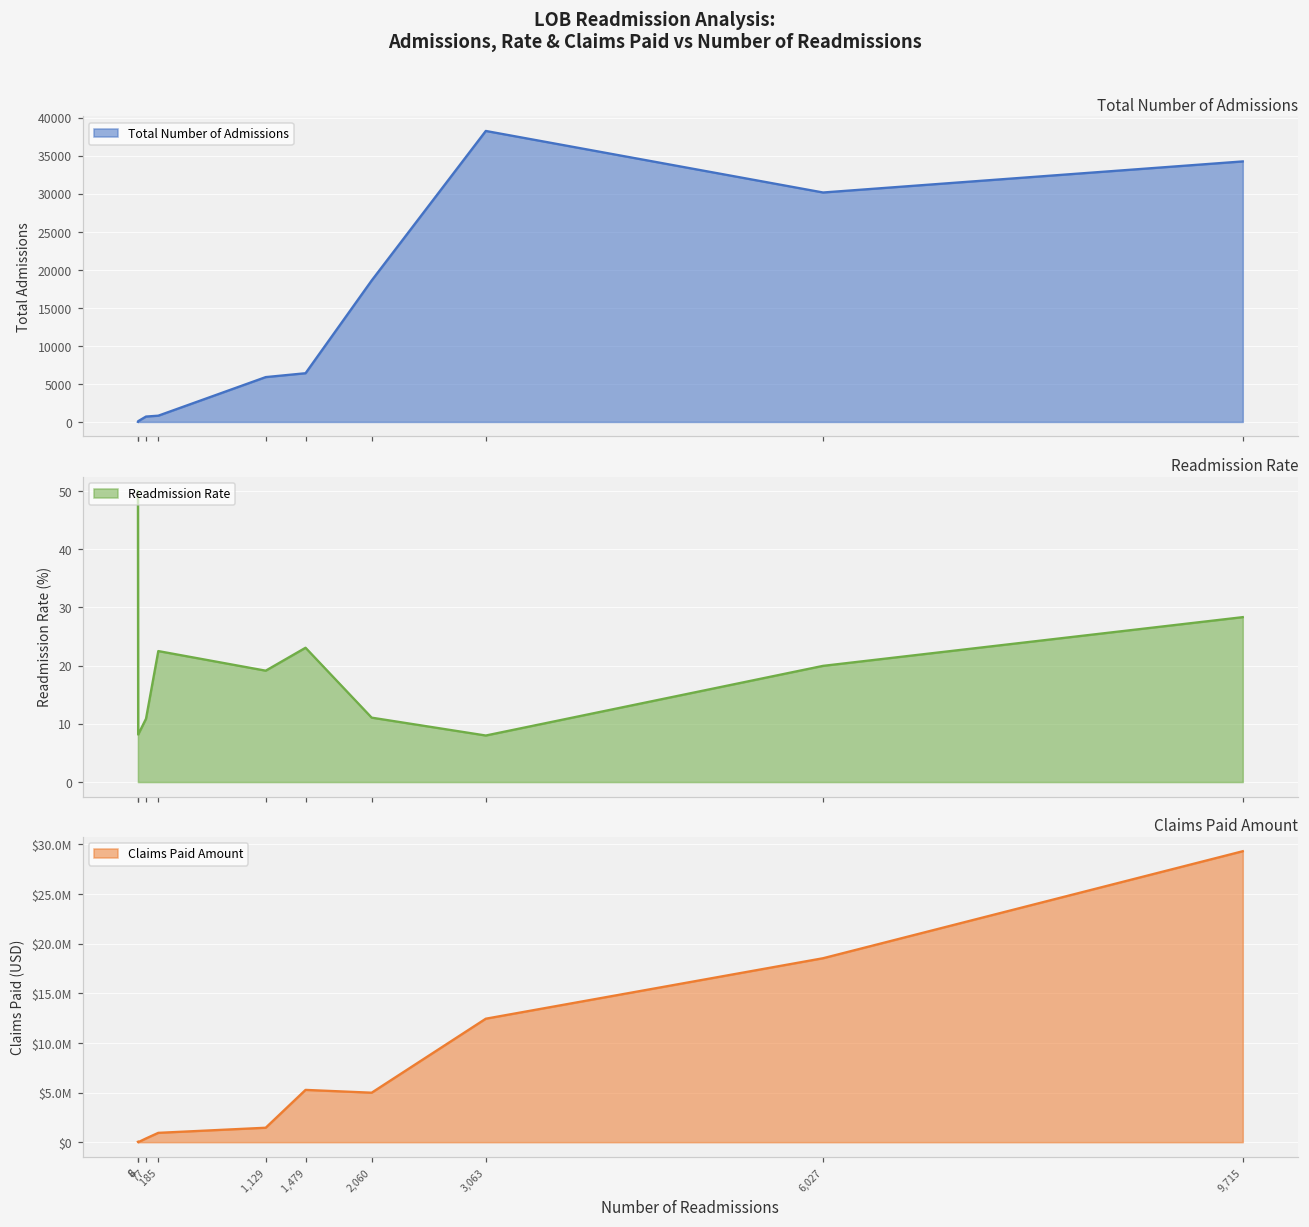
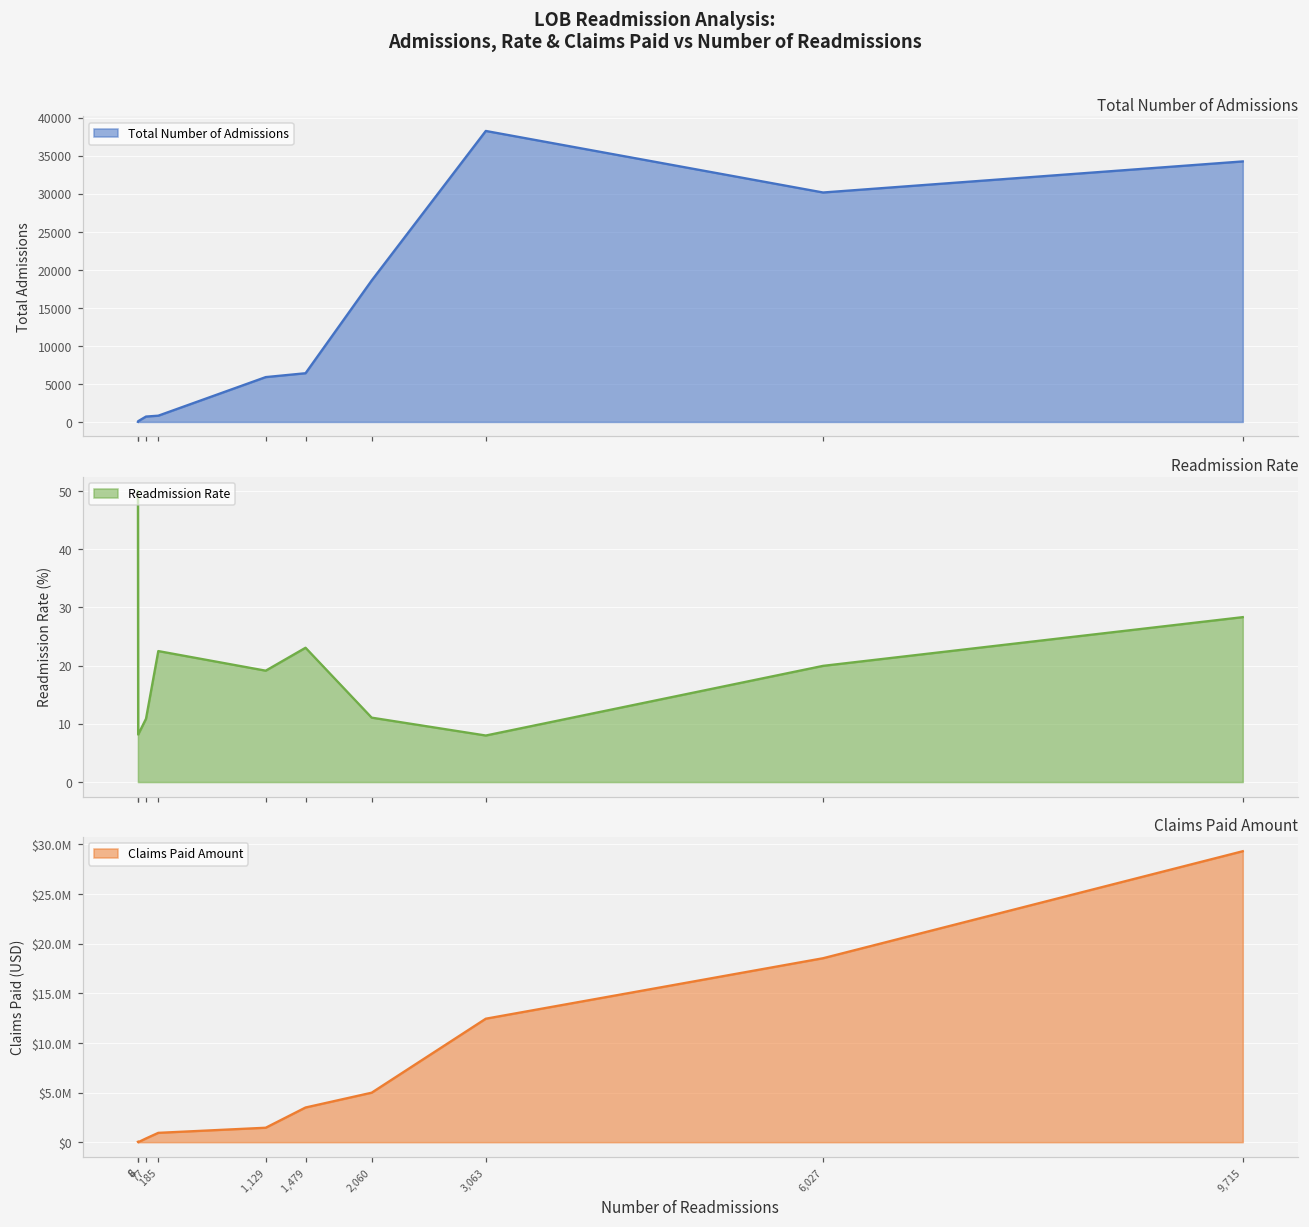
Claims Paid Amount, 1,479: $5000000 -> $3000000
